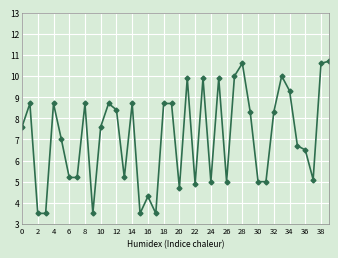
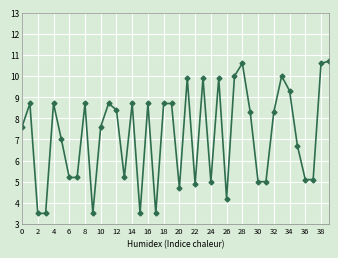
16: 4.3 -> 8.7
26: 5.0 -> 4.2
36: 6.5 -> 5.1
